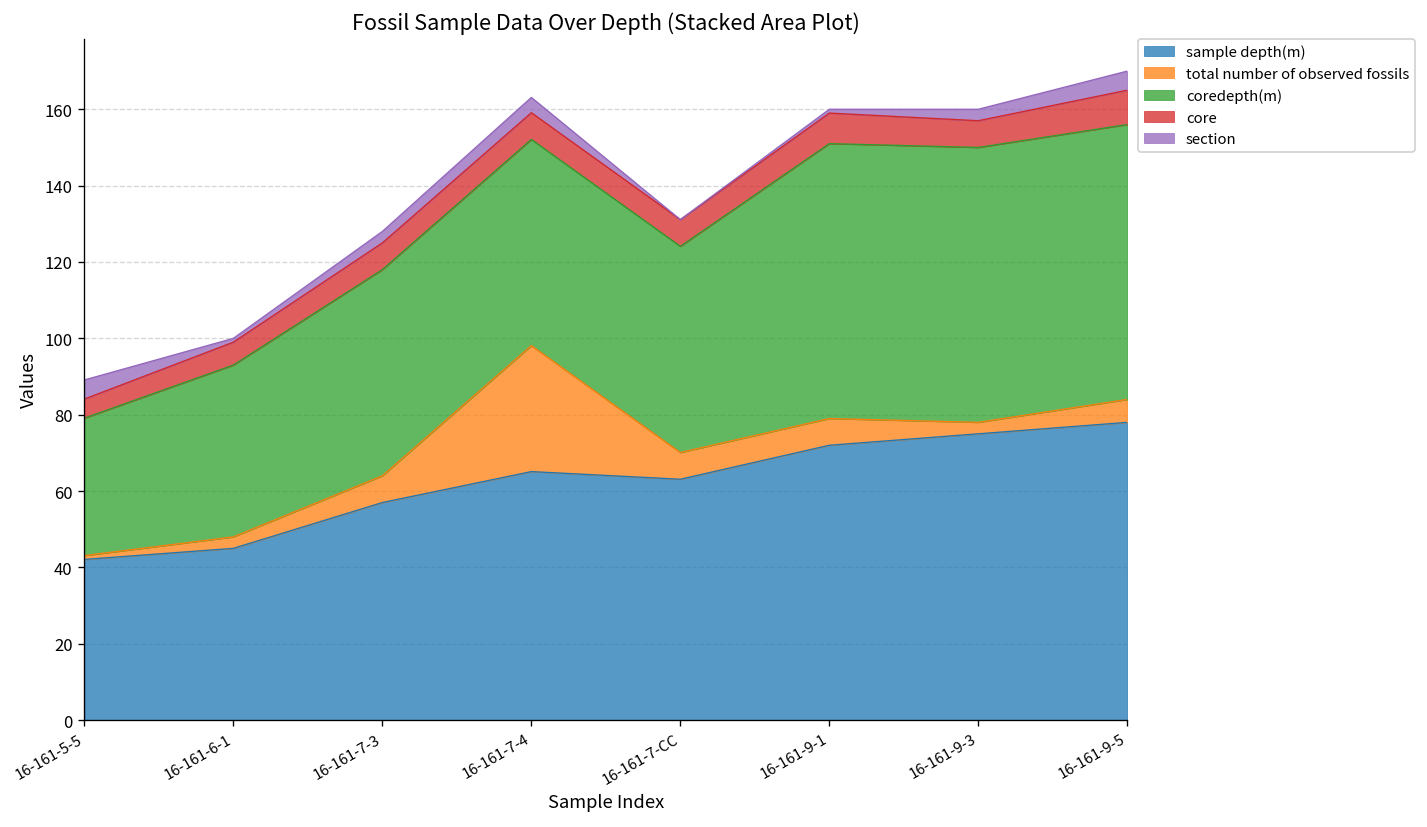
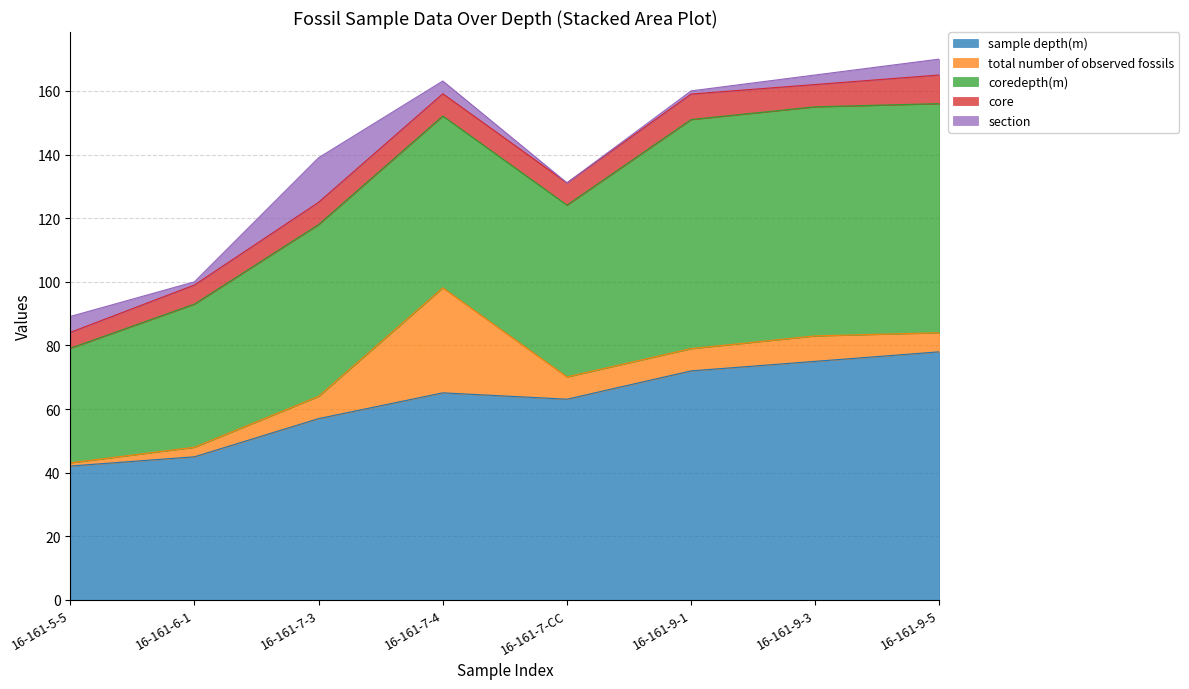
section, 16-161-7-3: 3 -> 14
total number of observed fossils, 16-161-9-3: 3 -> 8
